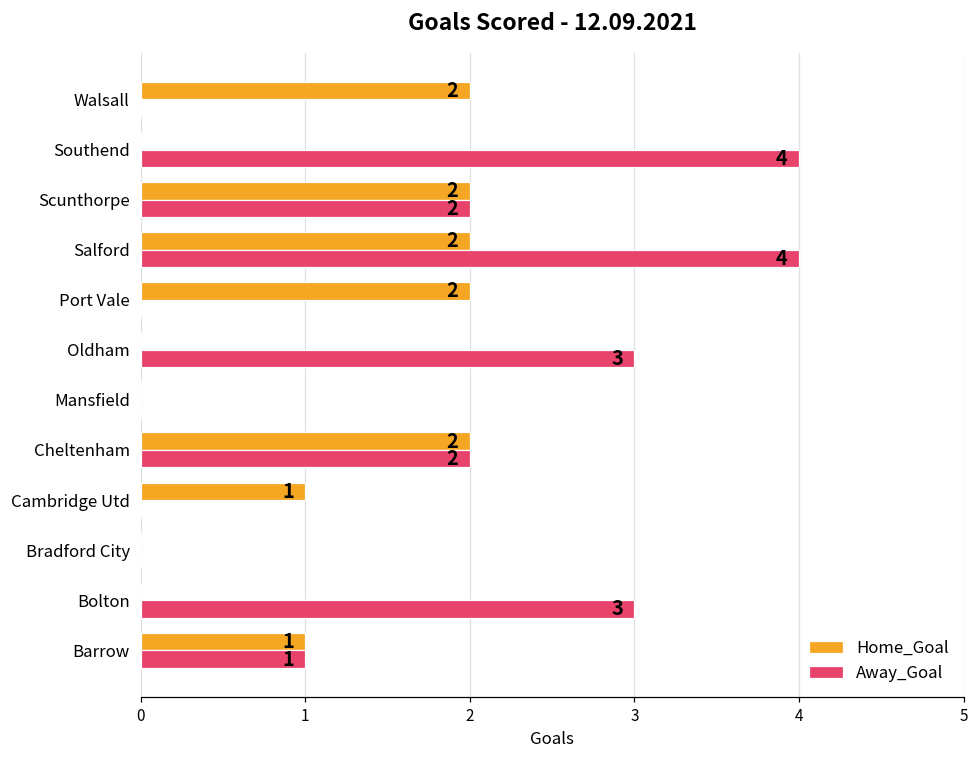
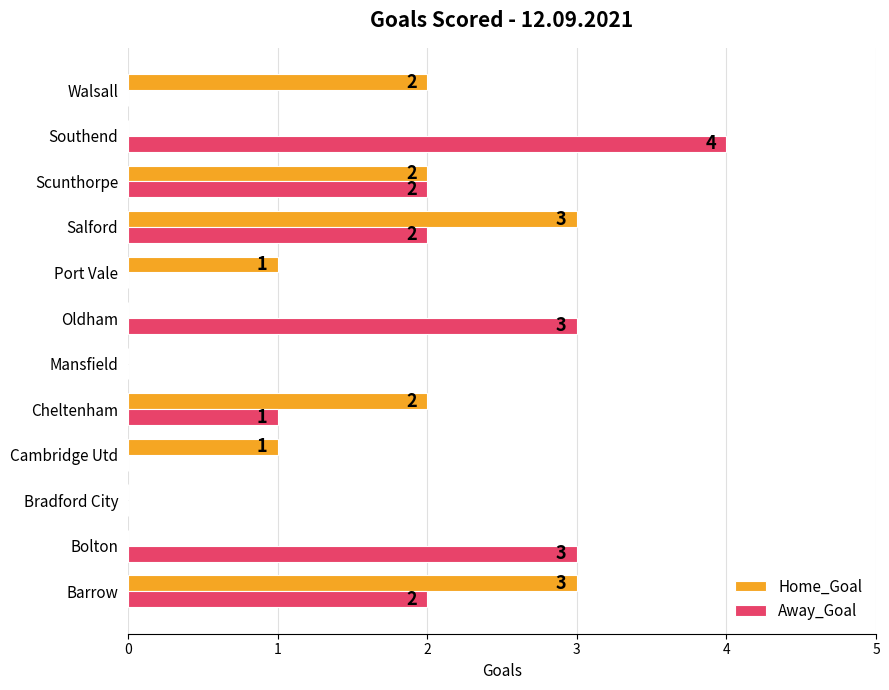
Home_Goal, Salford: 2 -> 3
Away_Goal, Salford: 4 -> 2
Home_Goal, Port Vale: 2 -> 1
Away_Goal, Cheltenham: 2 -> 1
Home_Goal, Barrow: 1 -> 3
Away_Goal, Barrow: 1 -> 2
